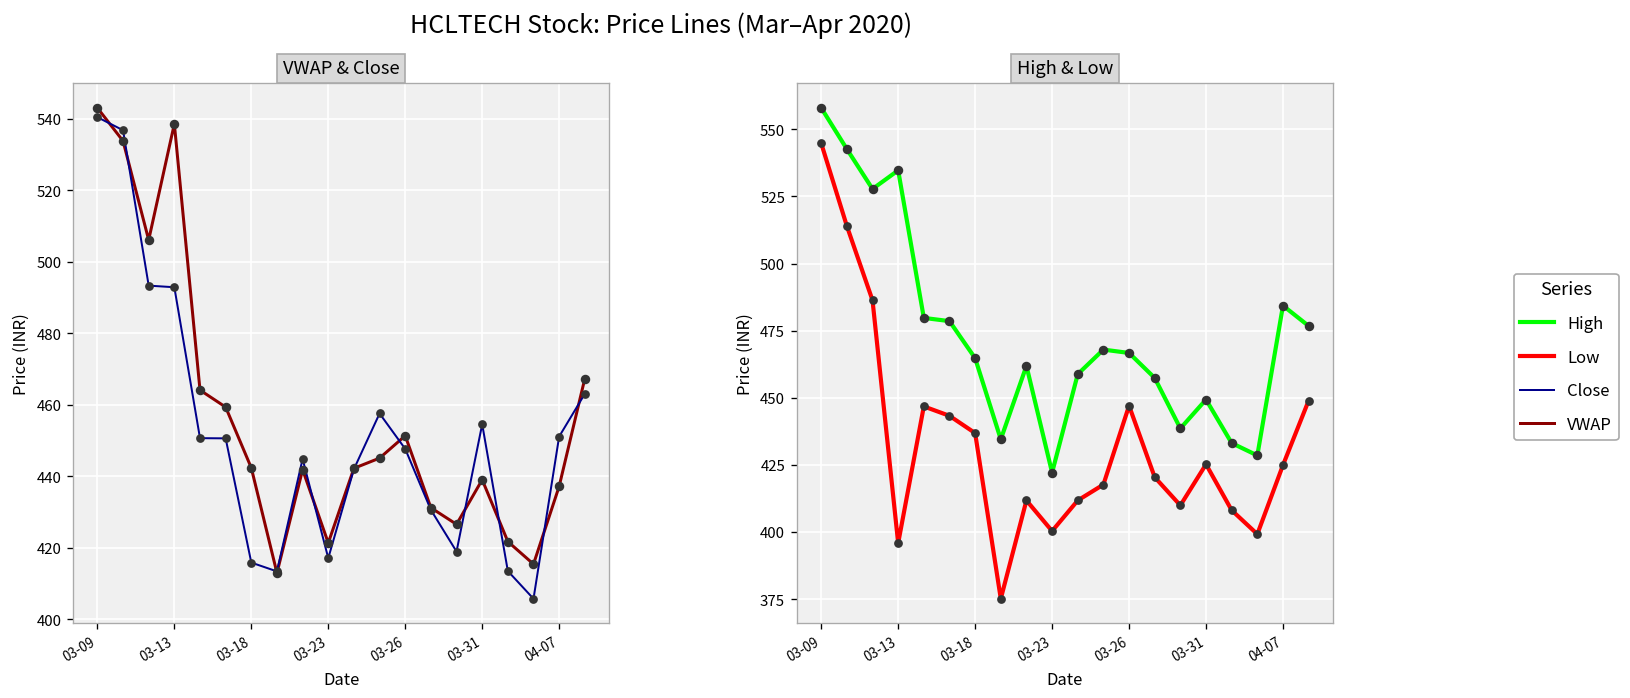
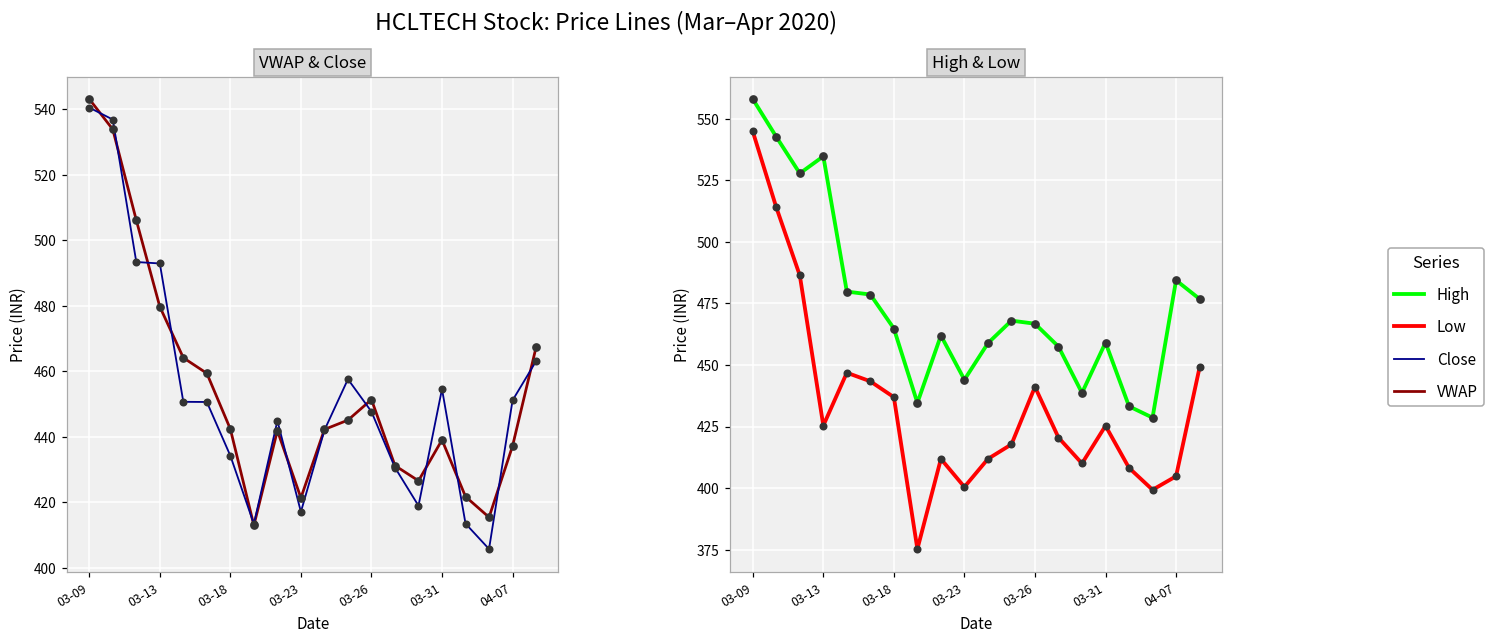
VWAP & Close, VWAP, 03-13: 539 -> 480
VWAP & Close, Close, 03-18: 416 -> 434
High & Low, Low, 03-13: 396 -> 425
High & Low, High, 03-23: 422 -> 444
High & Low, Low, 03-26: 447 -> 441
High & Low, High, 03-31: 449 -> 459
High & Low, Low, 04-07: 425 -> 405
